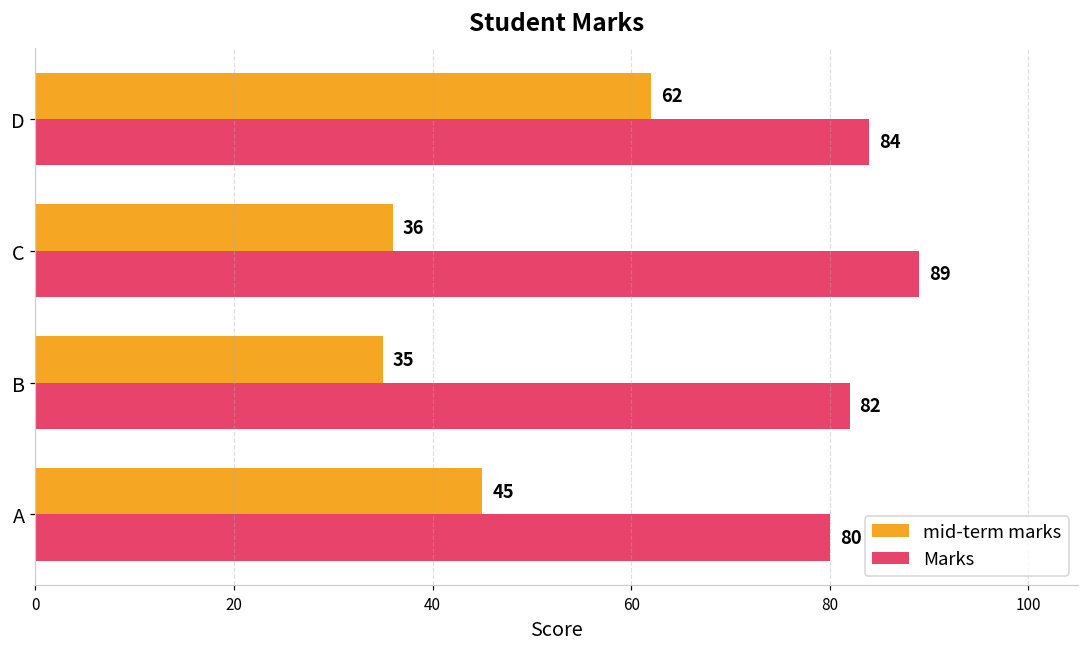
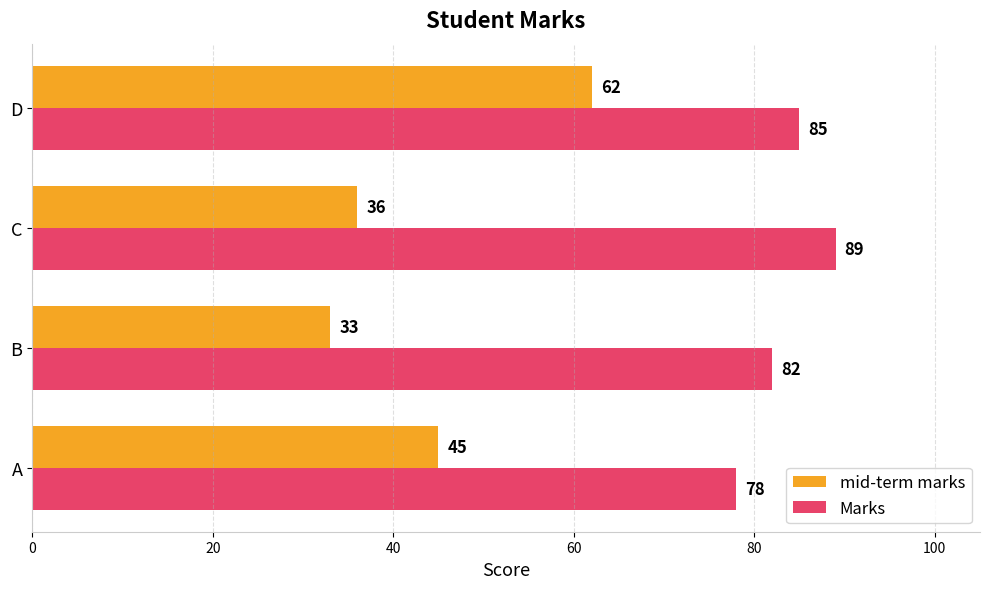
Marks, D: 84 -> 85
mid-term marks, B: 35 -> 33
Marks, A: 80 -> 78
